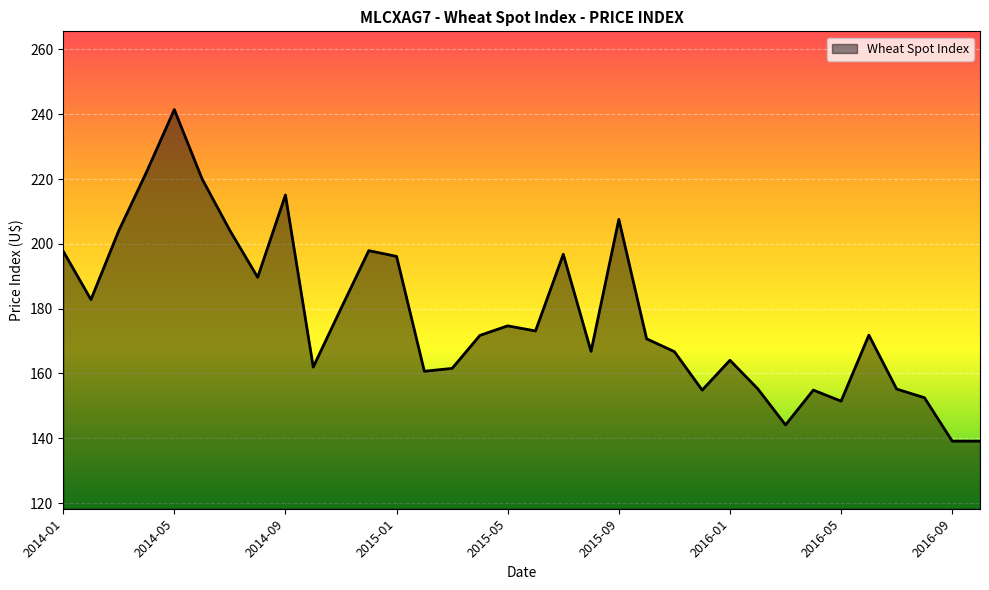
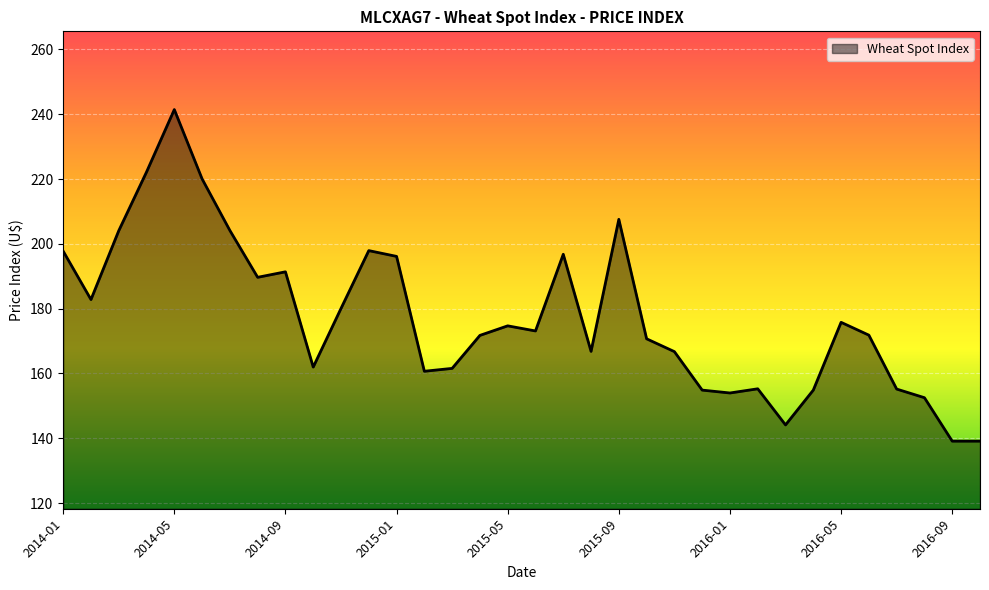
2014-09: 215 -> 191
2016-01: 164 -> 154
2016-05: 151 -> 176
